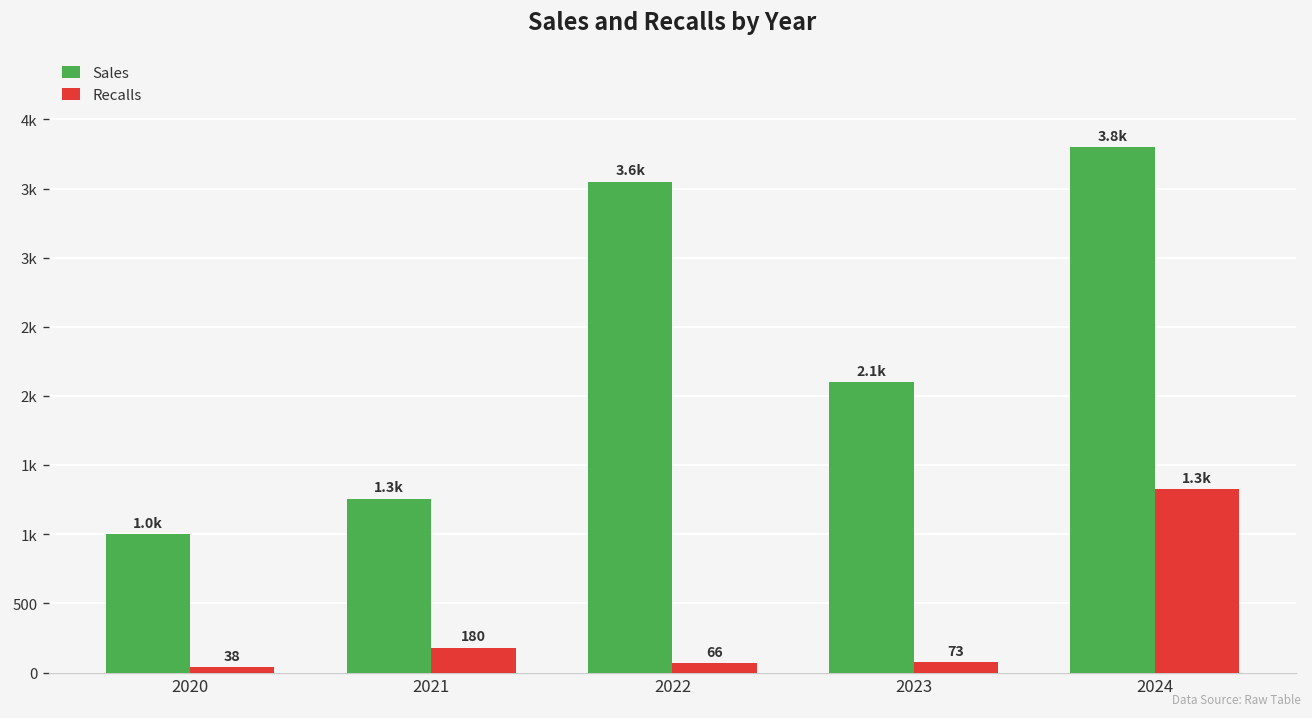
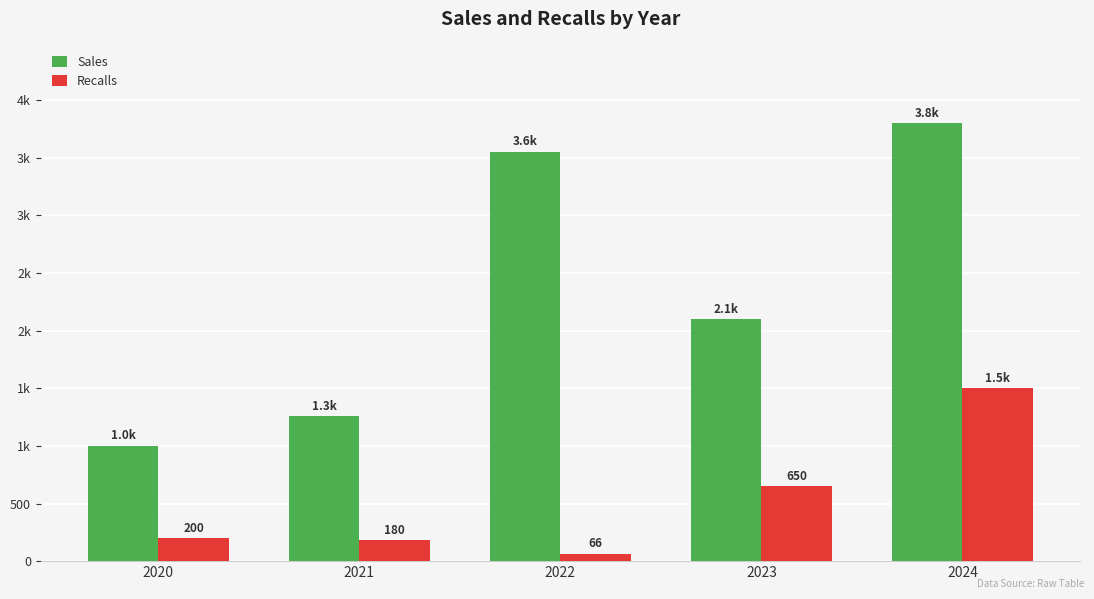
Recalls, 2020: 38 -> 200
Recalls, 2023: 73 -> 650
Recalls, 2024: 1.3k -> 1.5k
